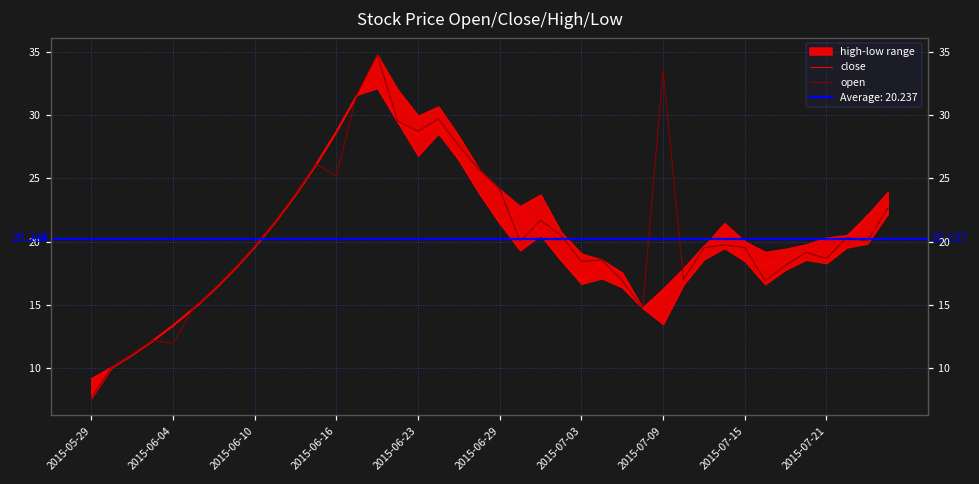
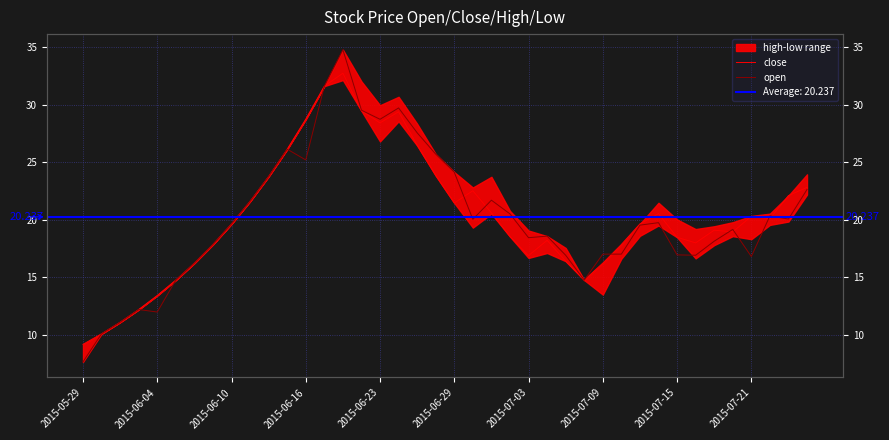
open, 2015-07-09: 33.5 -> 17.0
open, 2015-07-15: 19.5 -> 16.9
open, 2015-07-21: 18.7 -> 16.8
